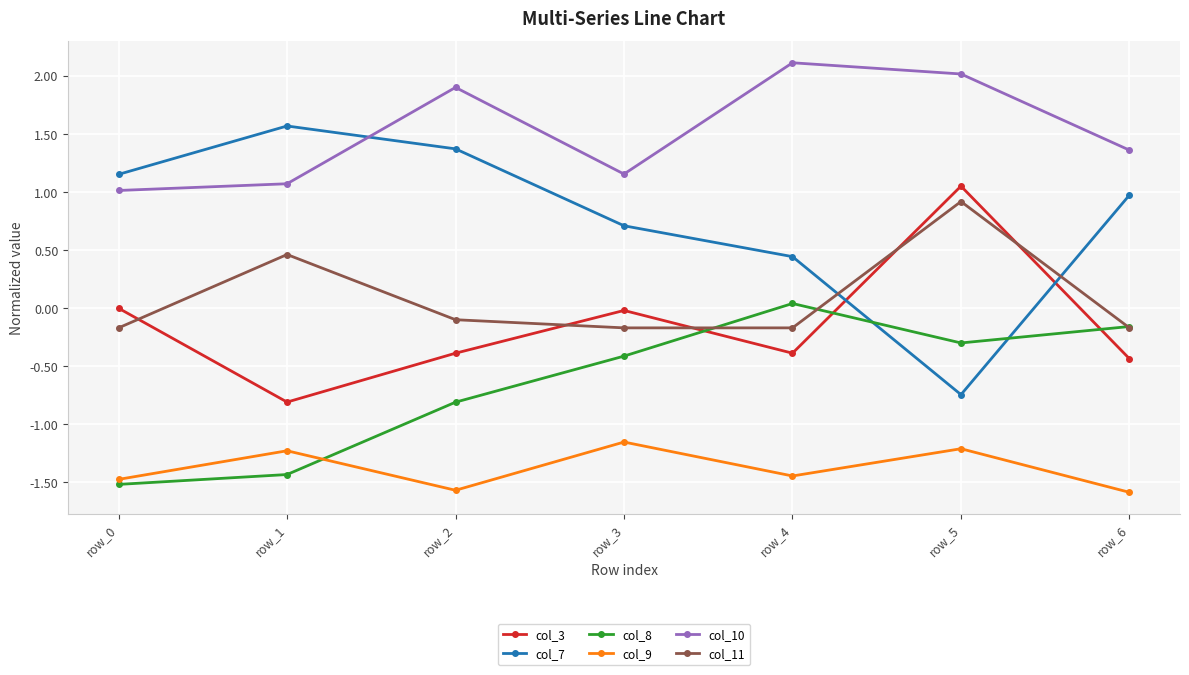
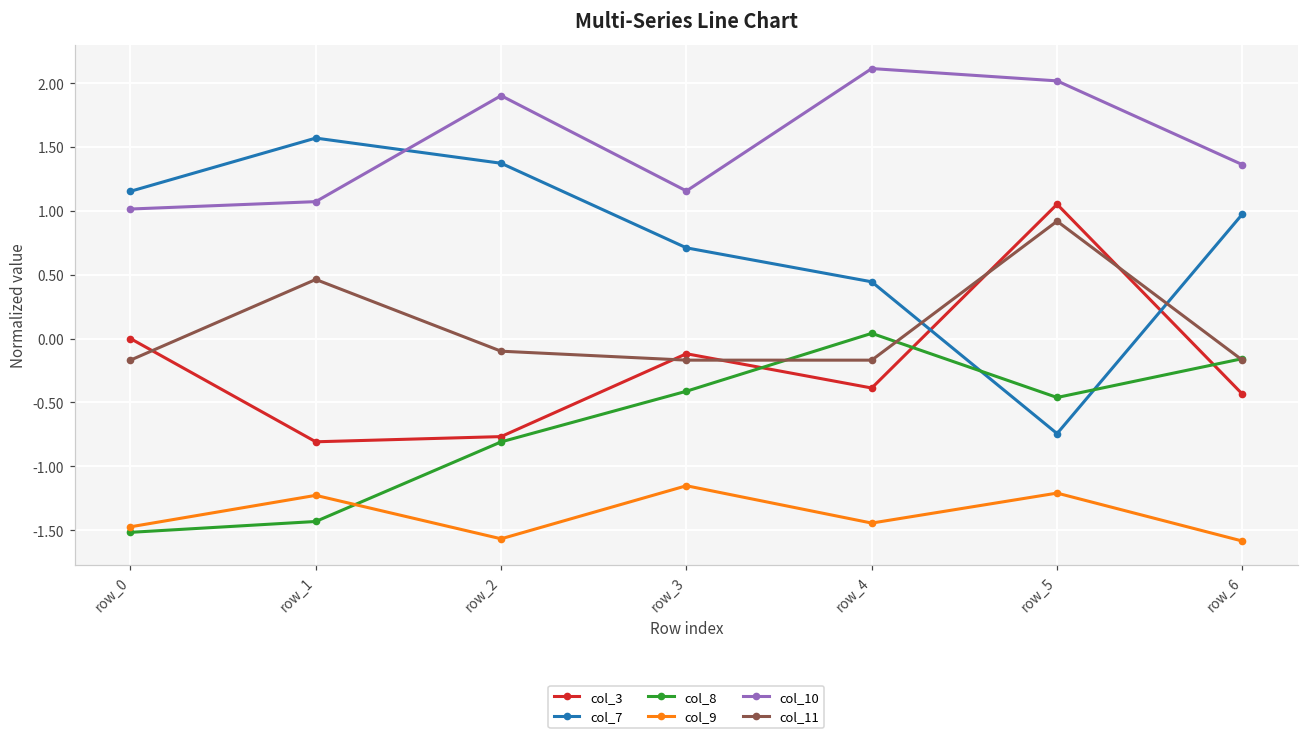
col_3, row_2: -0.39 -> -0.77
col_3, row_3: -0.02 -> -0.12
col_8, row_5: -0.30 -> -0.46
